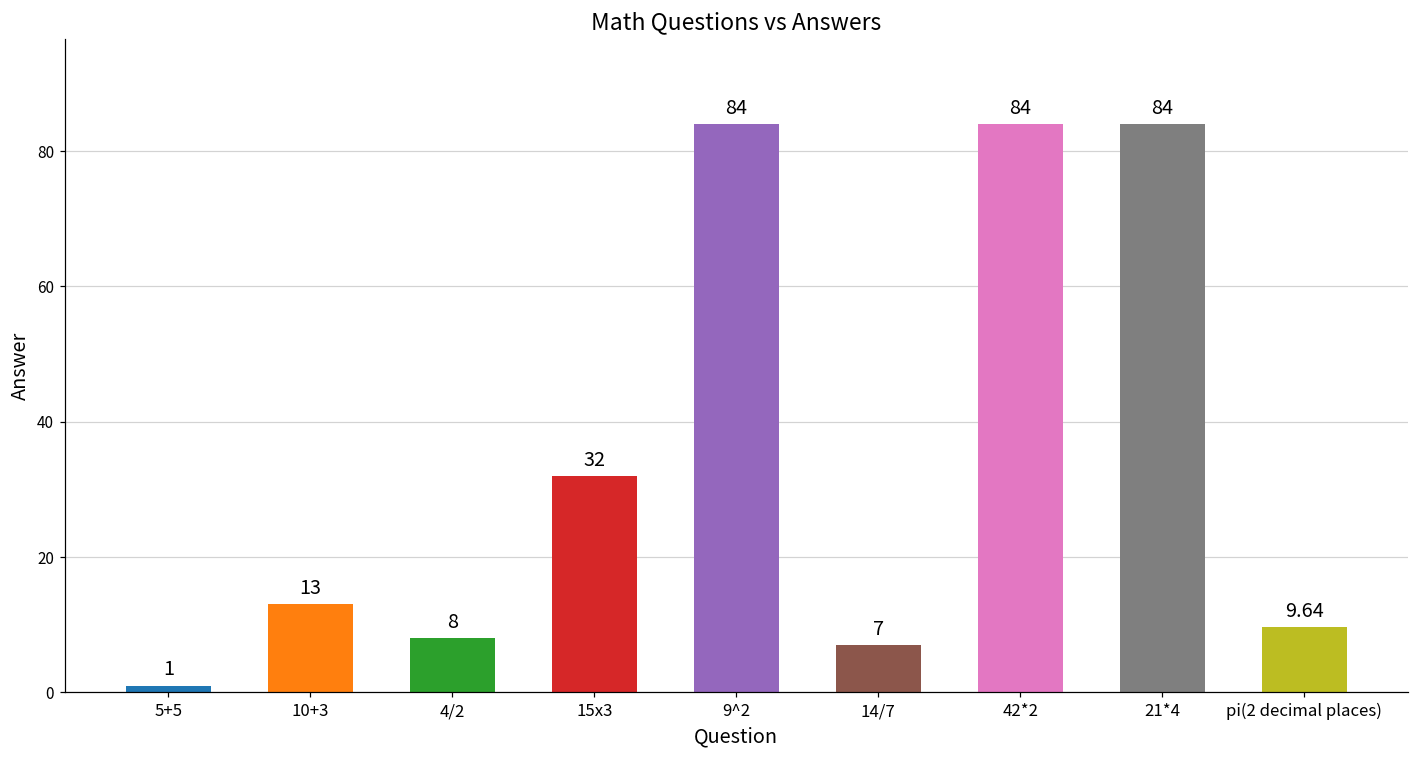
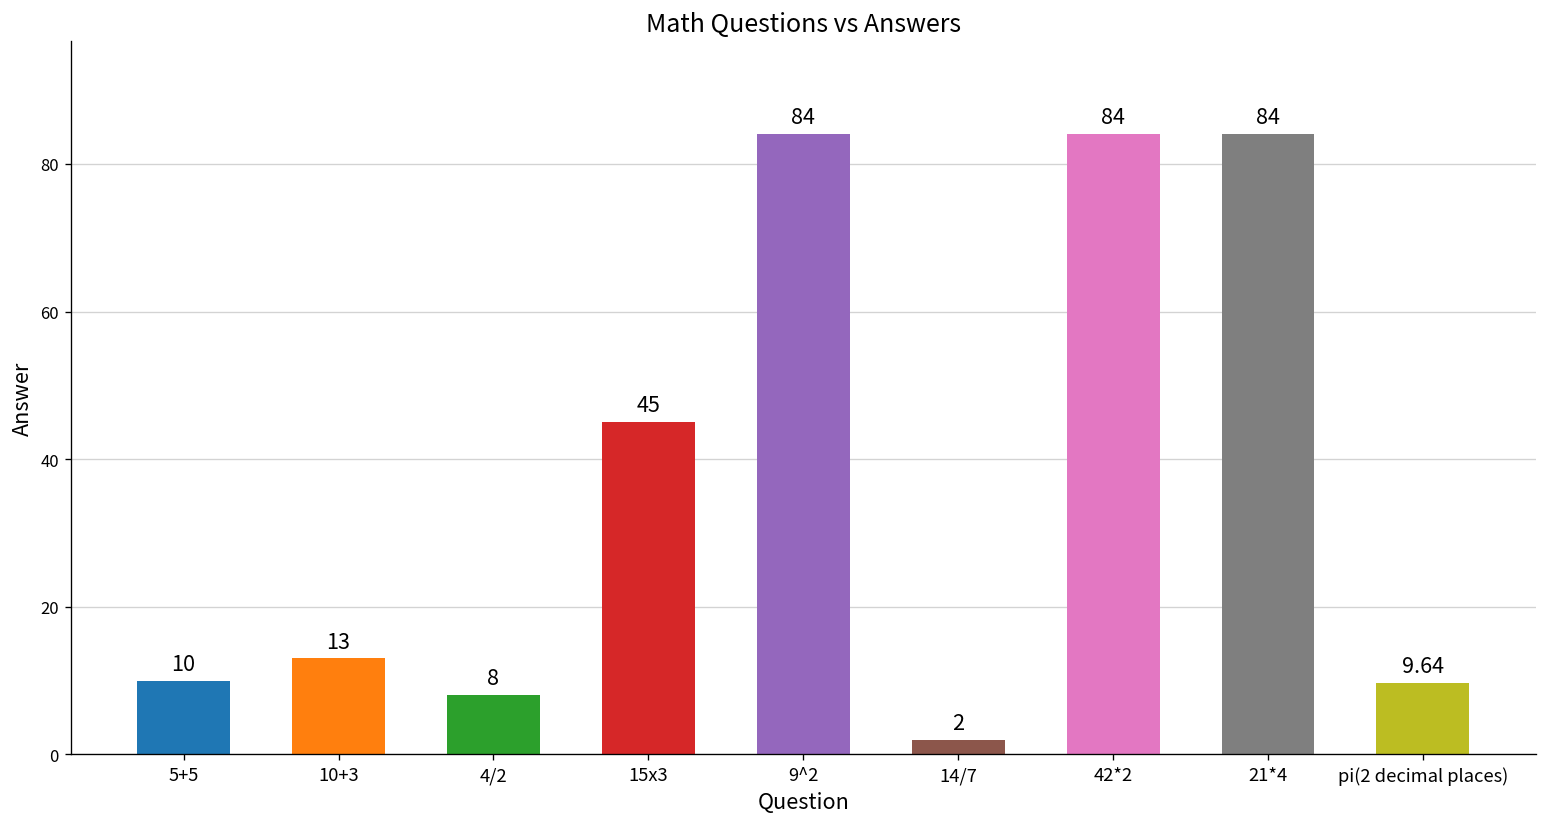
5+5: 1 -> 10
15x3: 32 -> 45
14/7: 7 -> 2
